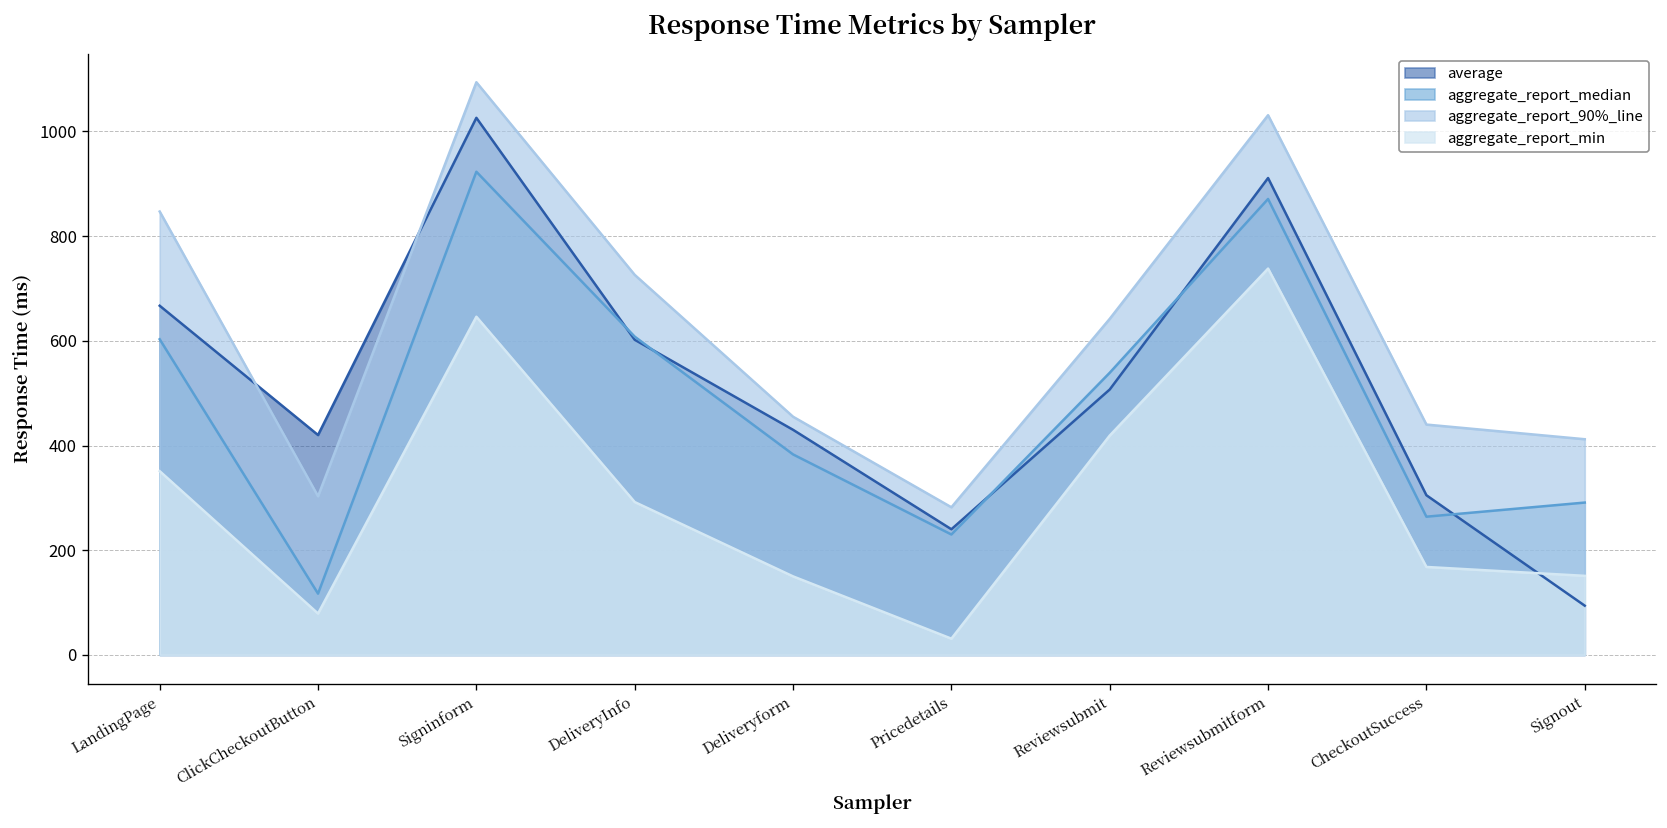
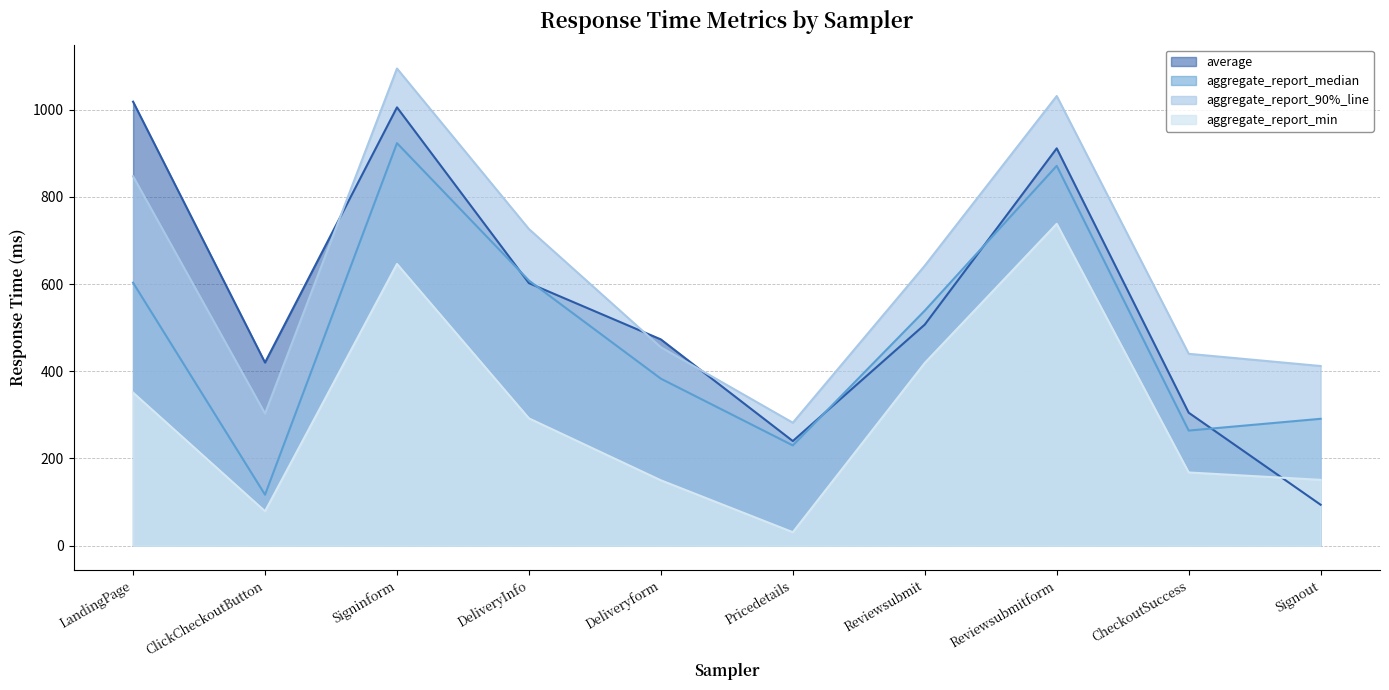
average, LandingPage: 670 -> 1020
average, Signinform: 1030 -> 1010
average, Deliveryform: 430 -> 470
